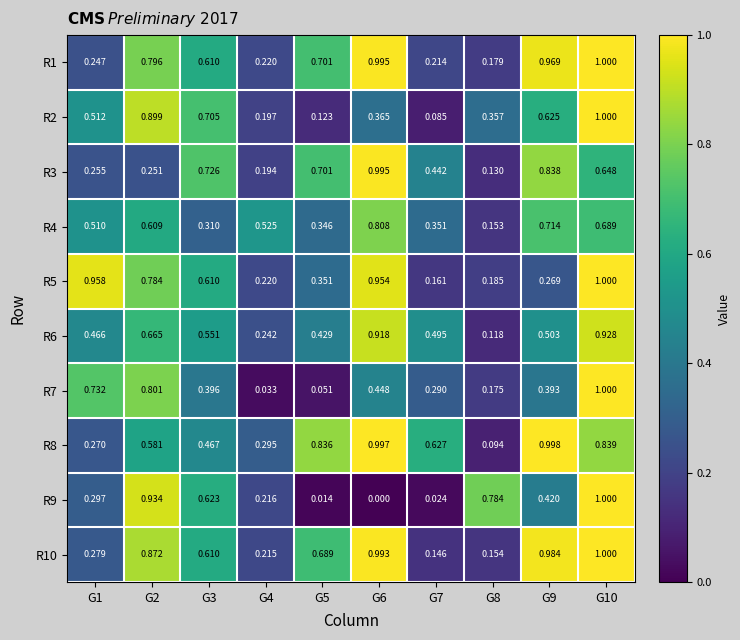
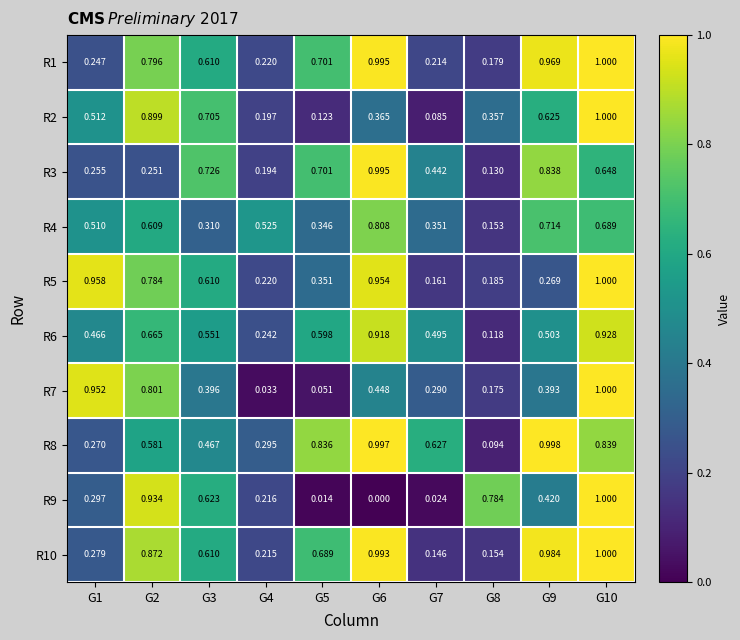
R6, G5: 0.429 -> 0.598
R7, G1: 0.732 -> 0.952
